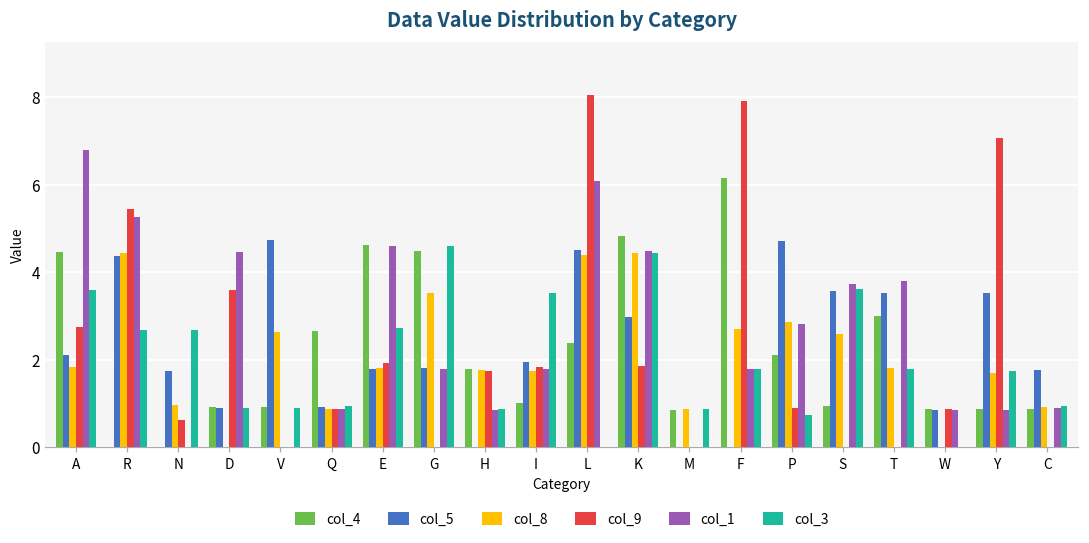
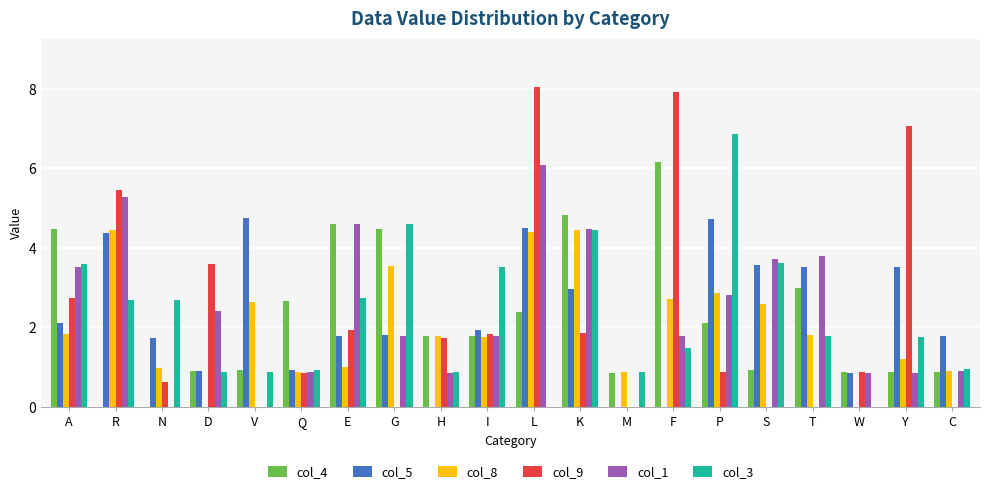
col_1, A: 6.8 -> 3.5
col_1, D: 4.5 -> 2.4
col_8, E: 1.8 -> 1.0
col_4, I: 1.0 -> 1.8
col_3, F: 1.8 -> 1.5
col_3, P: 0.7 -> 6.9
col_8, Y: 1.7 -> 1.2
